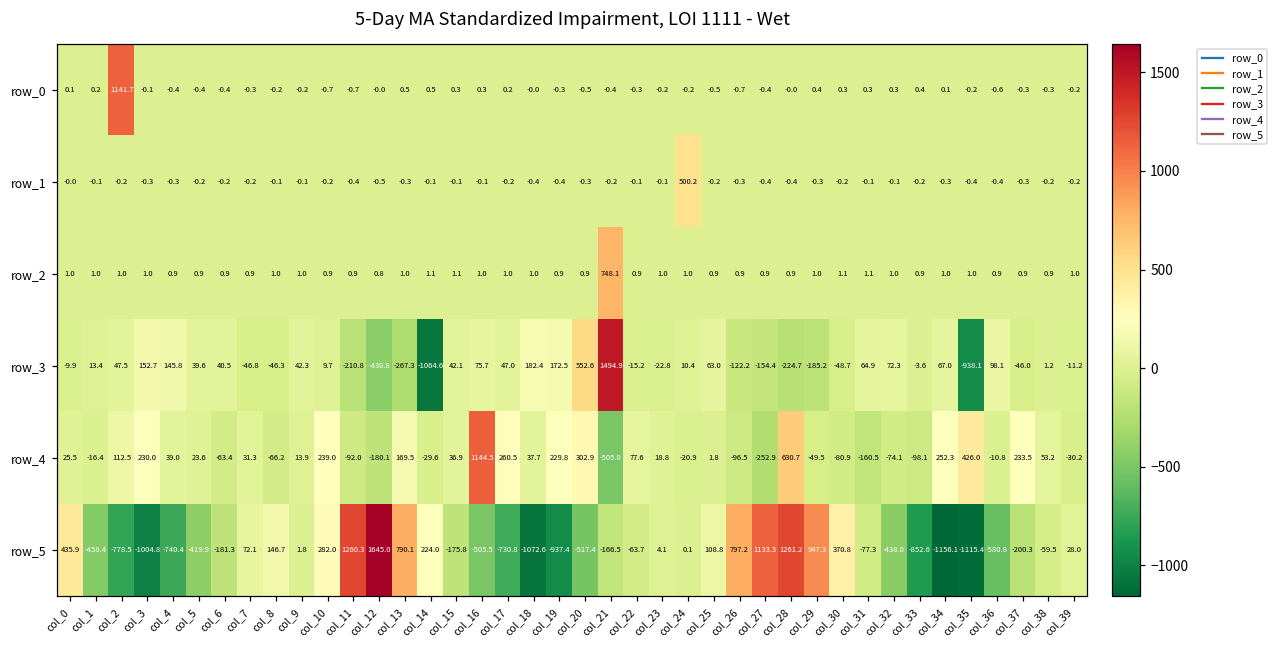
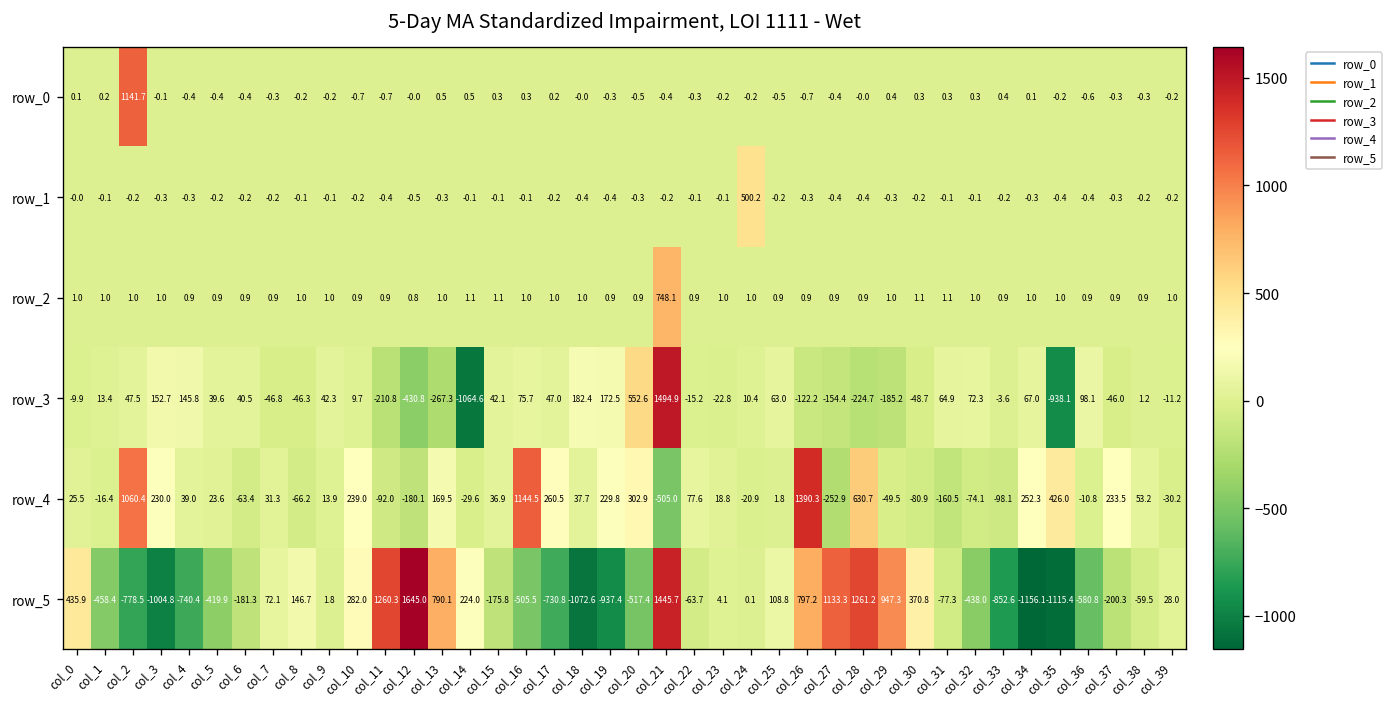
row_4, col_2: 112.5 -> 1060.4
row_4, col_26: -96.5 -> 1390.3
row_5, col_21: -166.5 -> 1445.7
